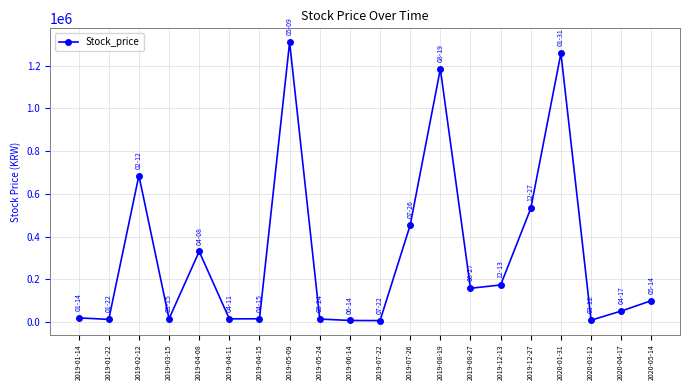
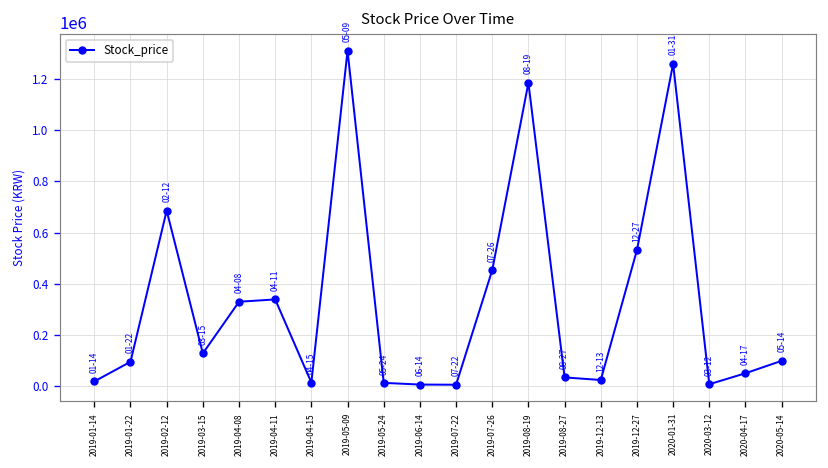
2019-01-22: 10000 -> 100000
2019-03-15: 20000 -> 130000
2019-04-11: 10000 -> 340000
2019-08-27: 160000 -> 40000
2019-12-13: 170000 -> 30000
